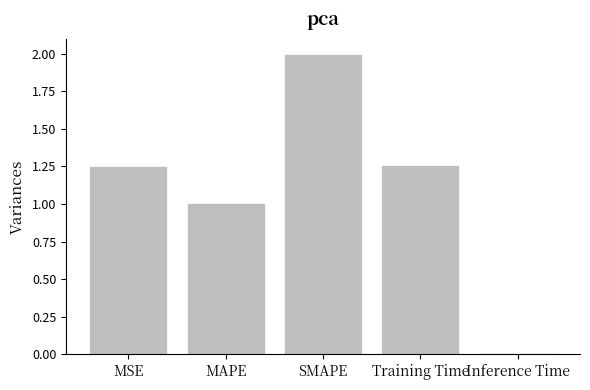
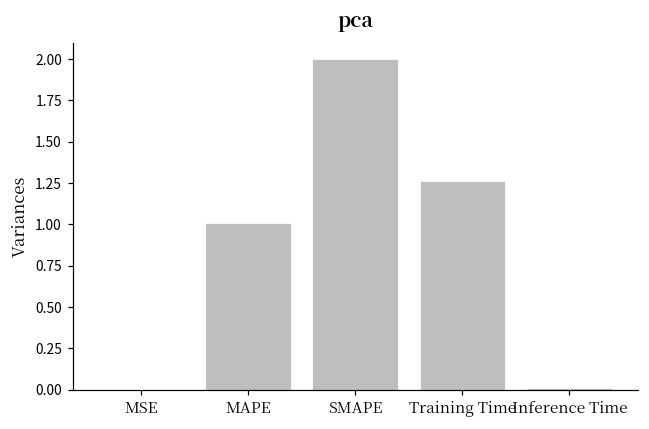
MSE: 1.25 -> 0.00
